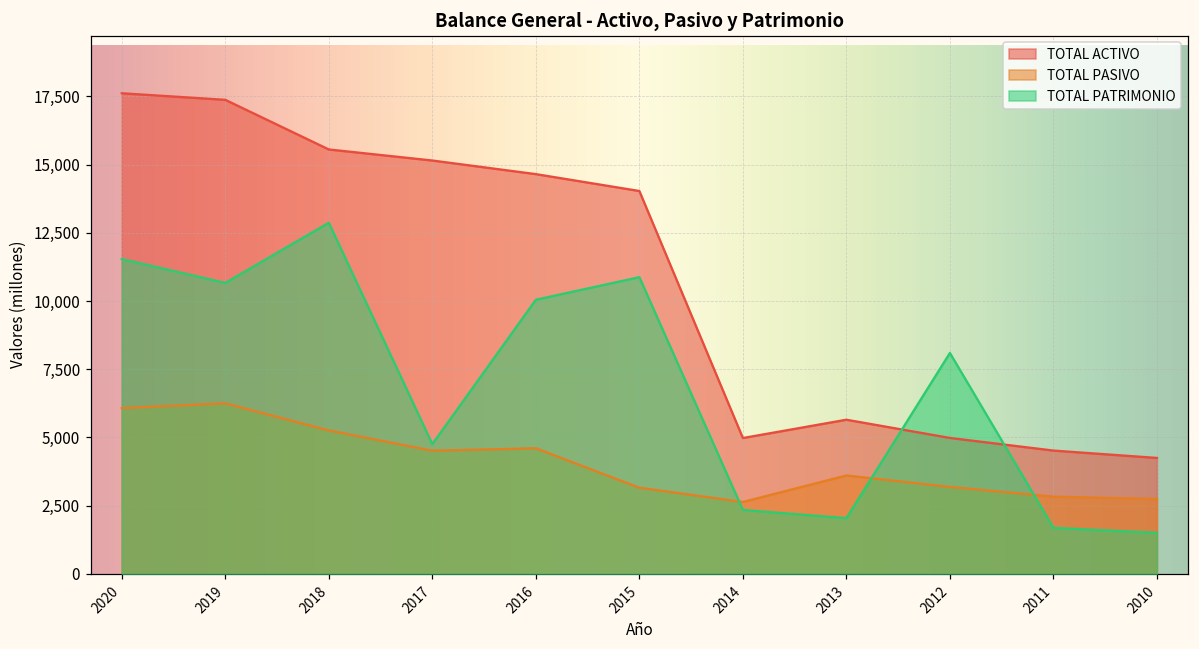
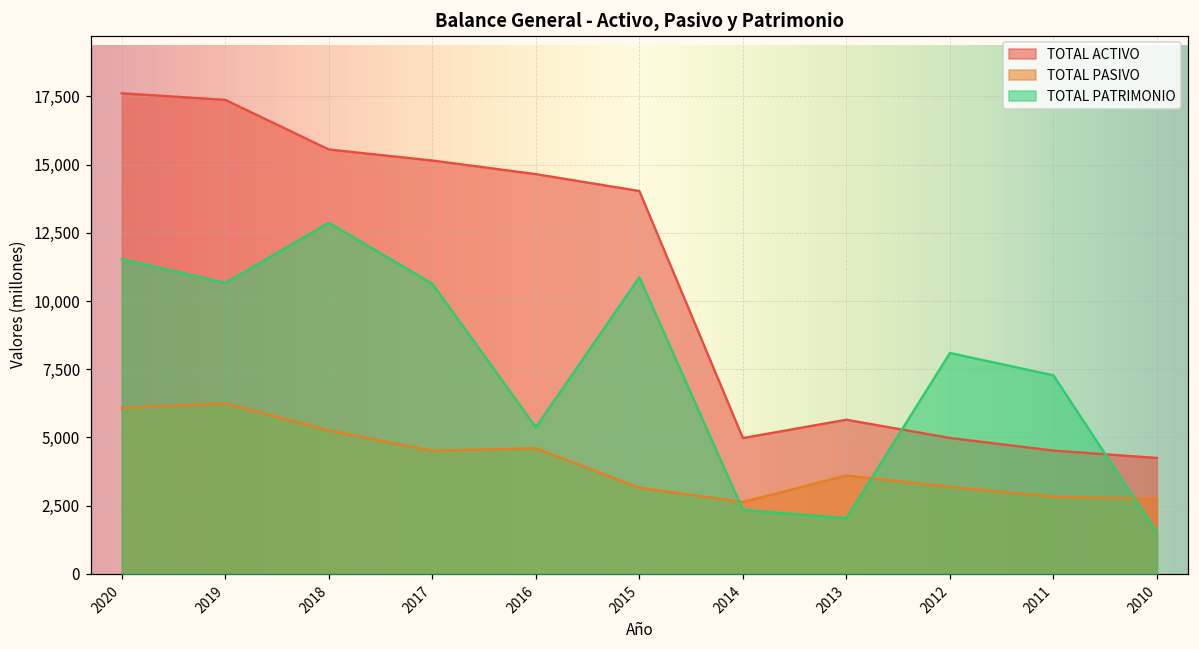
TOTAL PATRIMONIO, 2017: 4,800 -> 10,600
TOTAL PATRIMONIO, 2016: 10,000 -> 5,400
TOTAL PATRIMONIO, 2011: 1,700 -> 7,300
